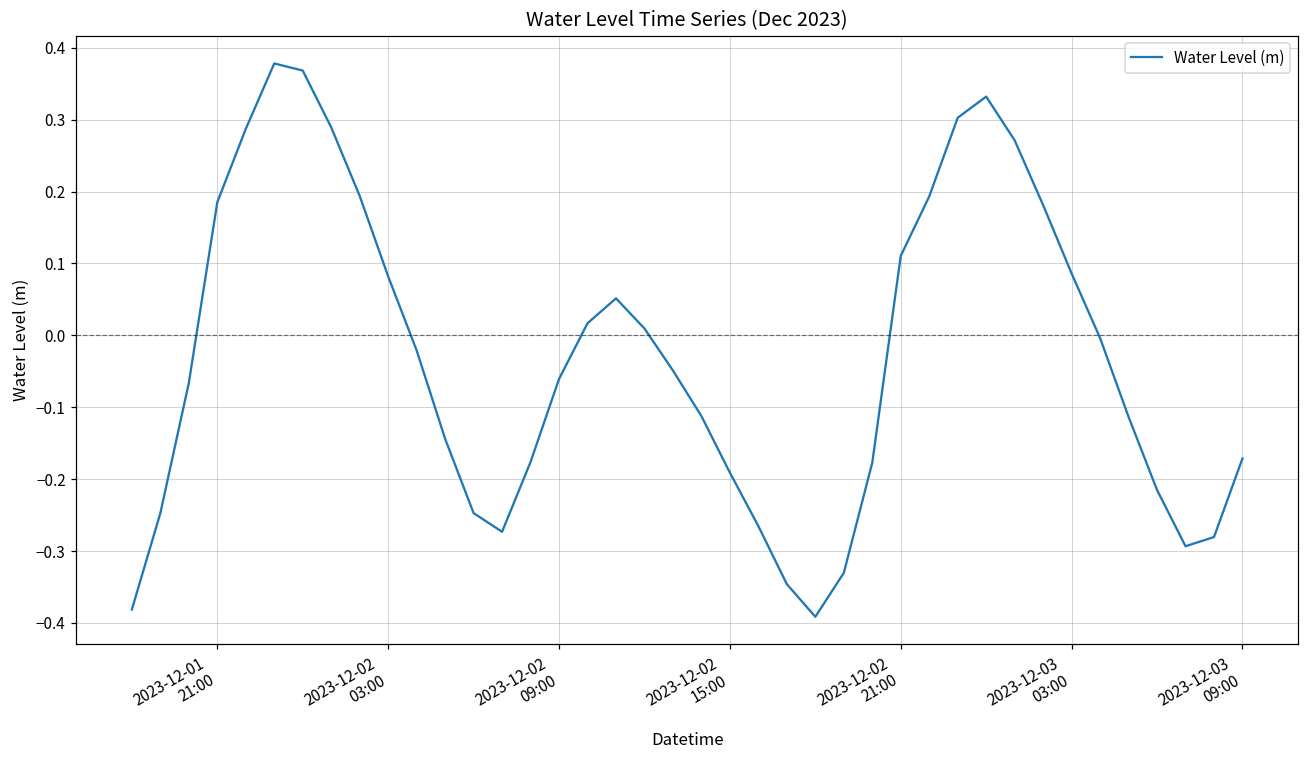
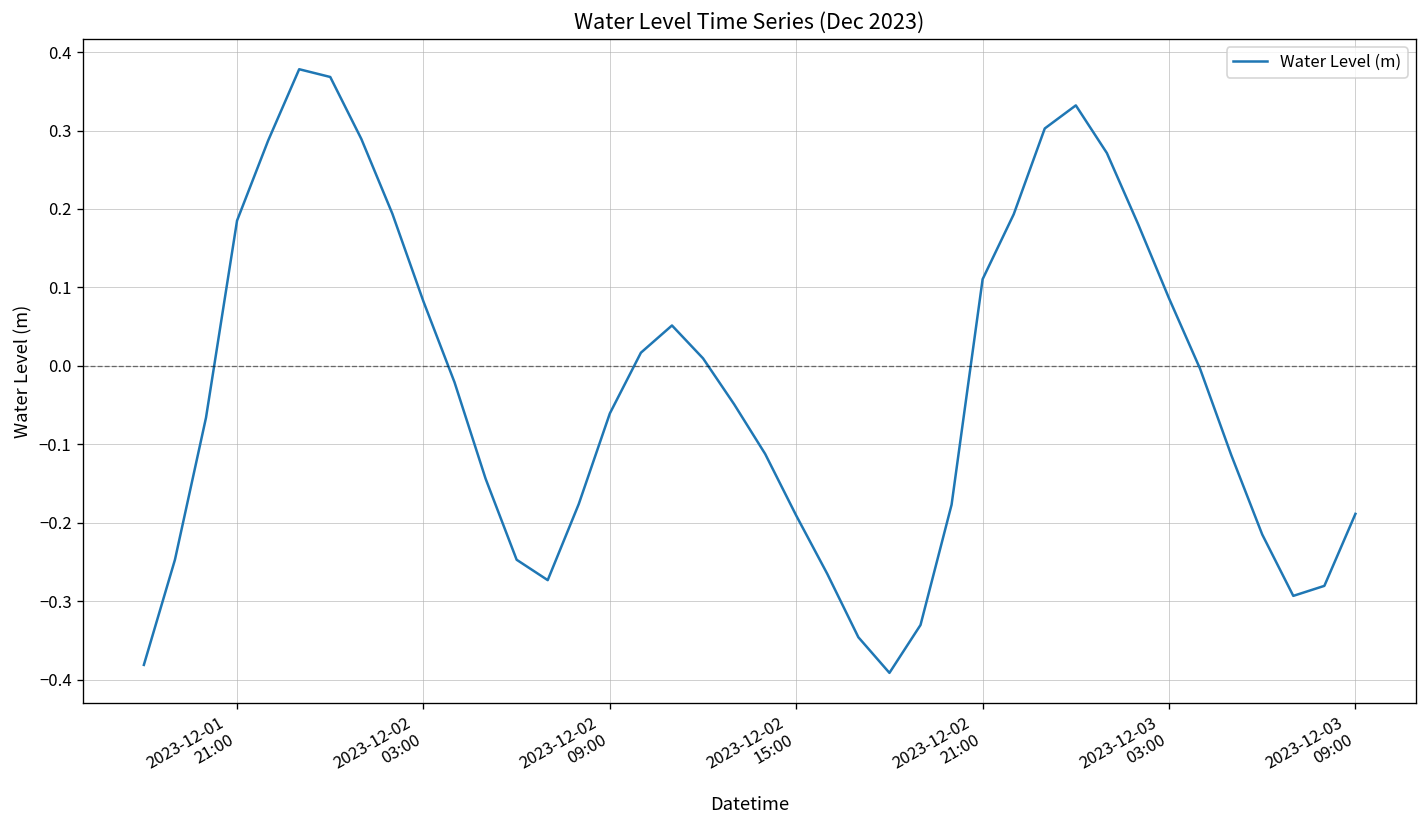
2023-12-03 09:00: -0.17 -> -0.19
